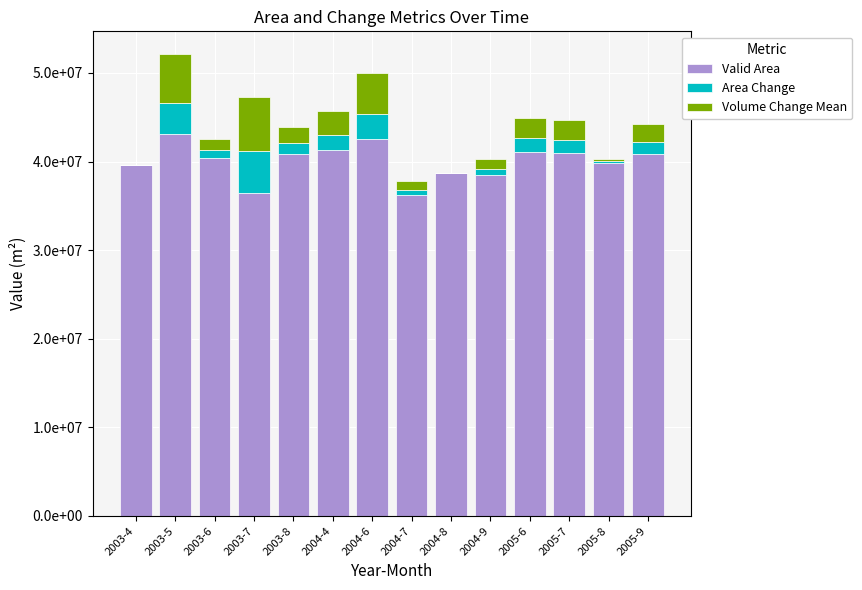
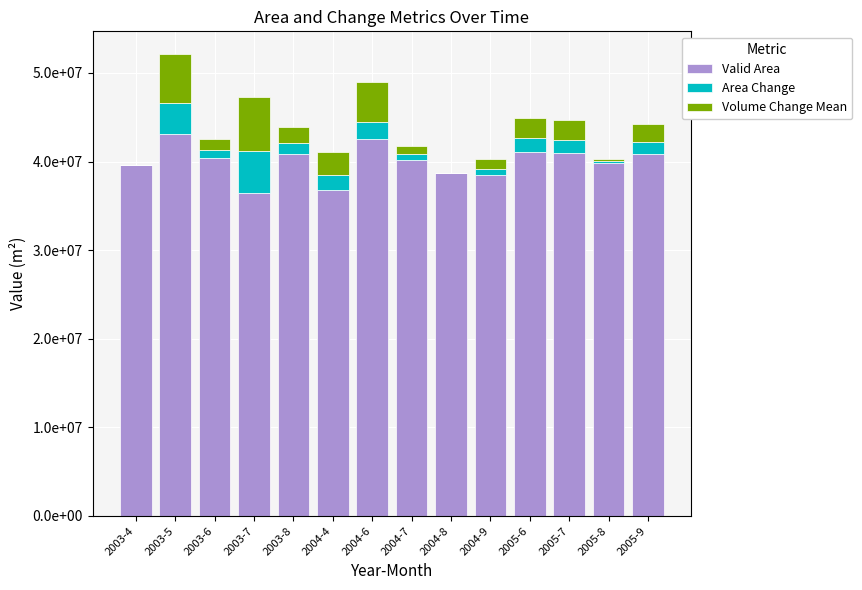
Valid Area, 2004-4: 41000000 -> 37000000
Area Change, 2004-6: 3000000 -> 2000000
Valid Area, 2004-7: 36000000 -> 40000000
